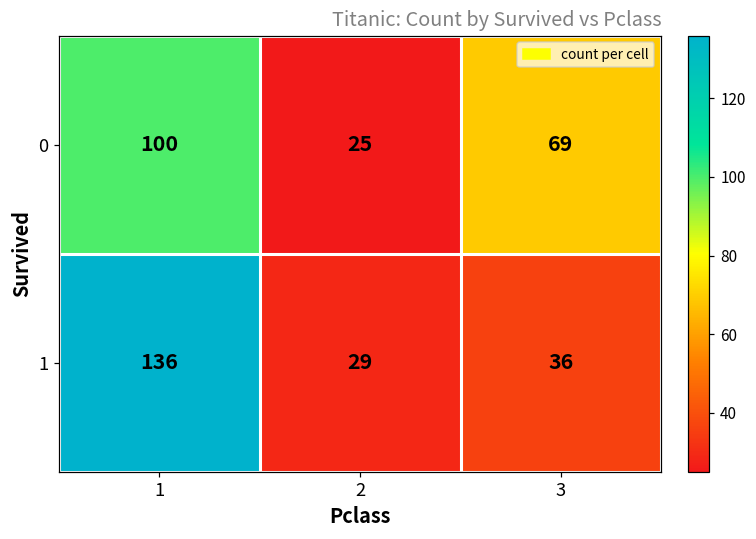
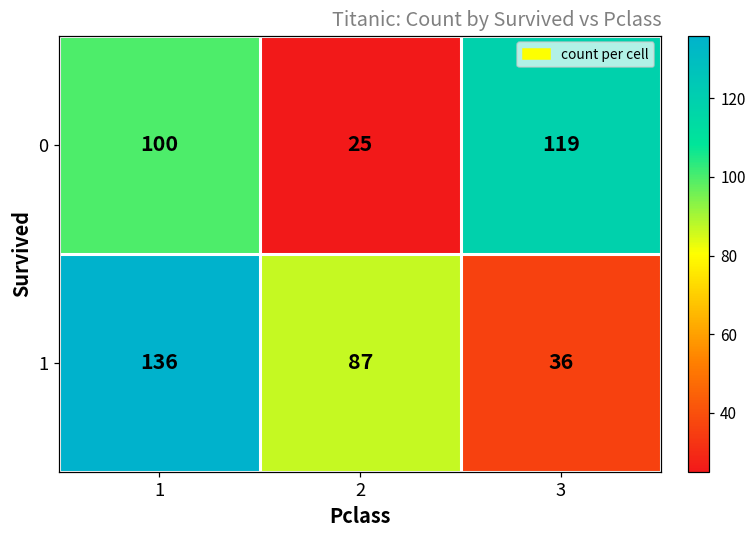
0, 3: 69 -> 119
1, 2: 29 -> 87
